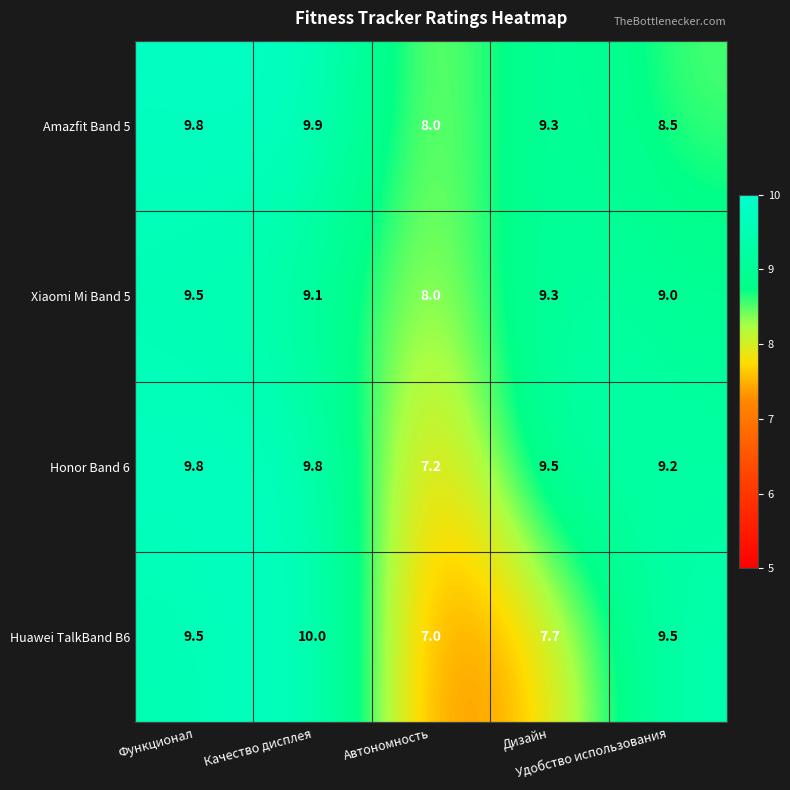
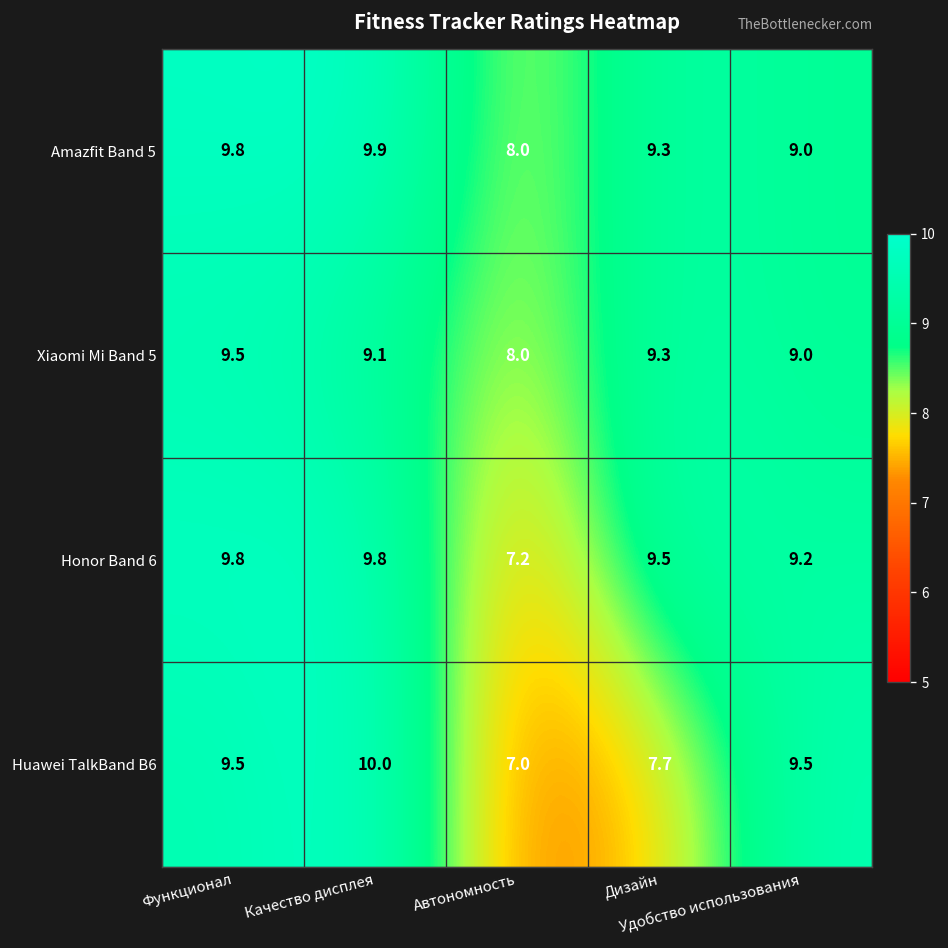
Amazfit Band 5, Удобство использования: 8.5 -> 9.0
